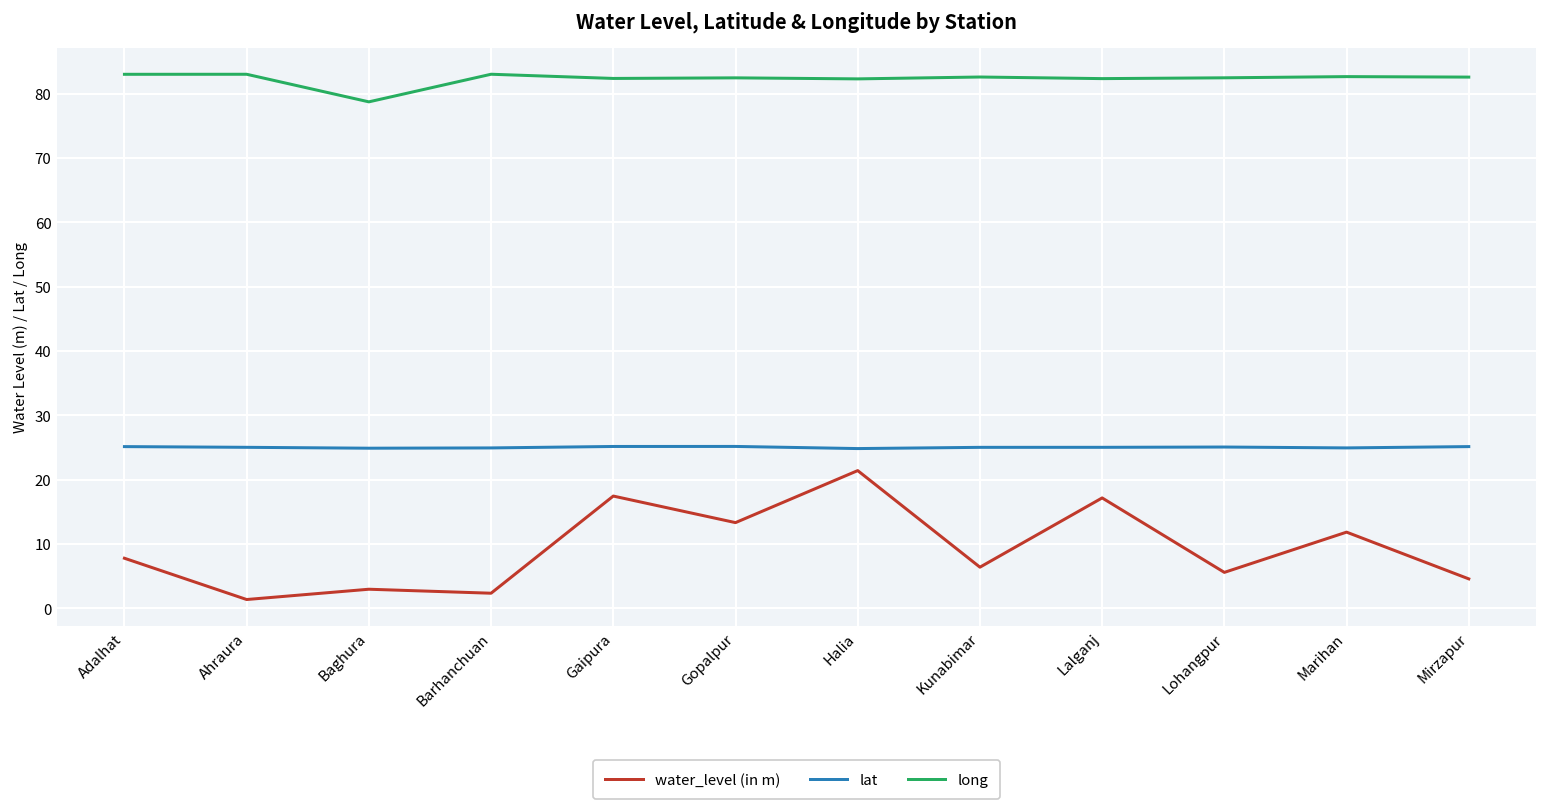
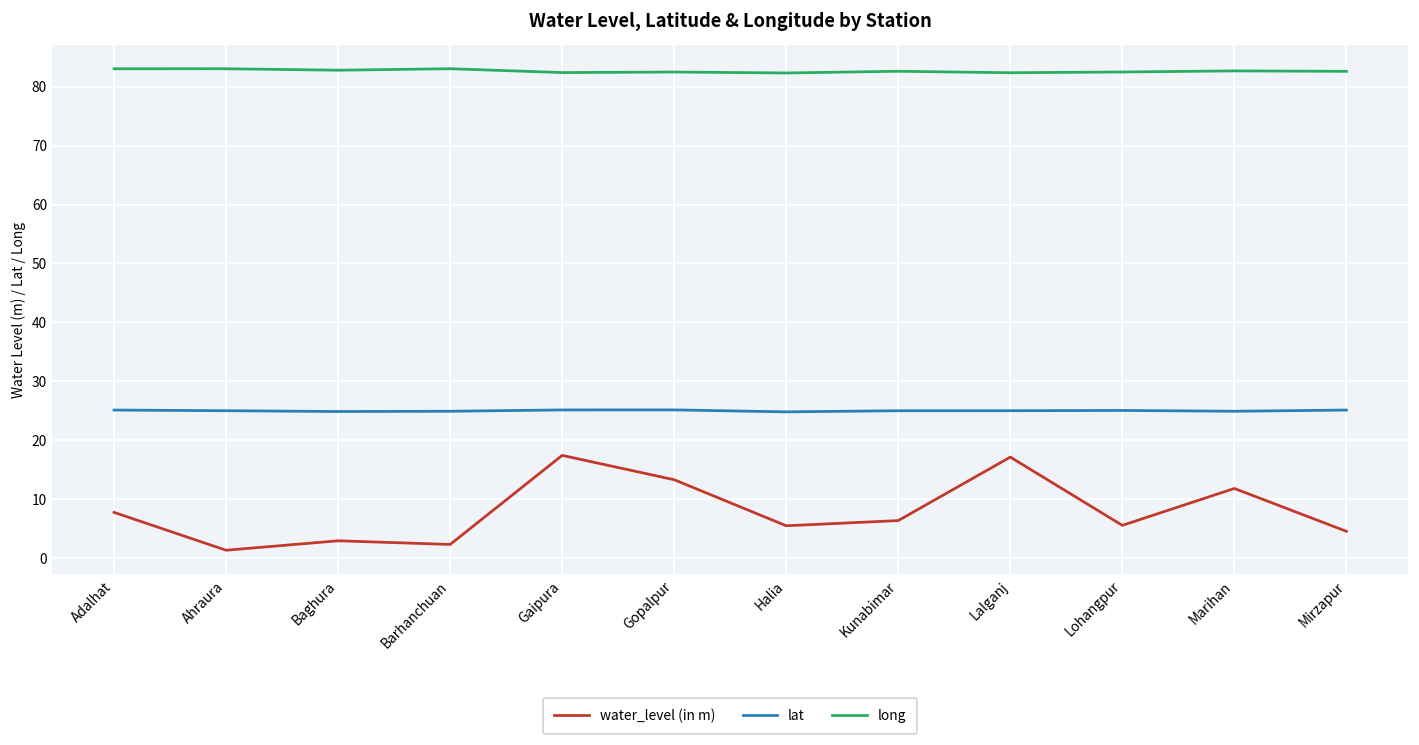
long, Baghura: 79 -> 83
water_level (in m), Halia: 21 -> 6
